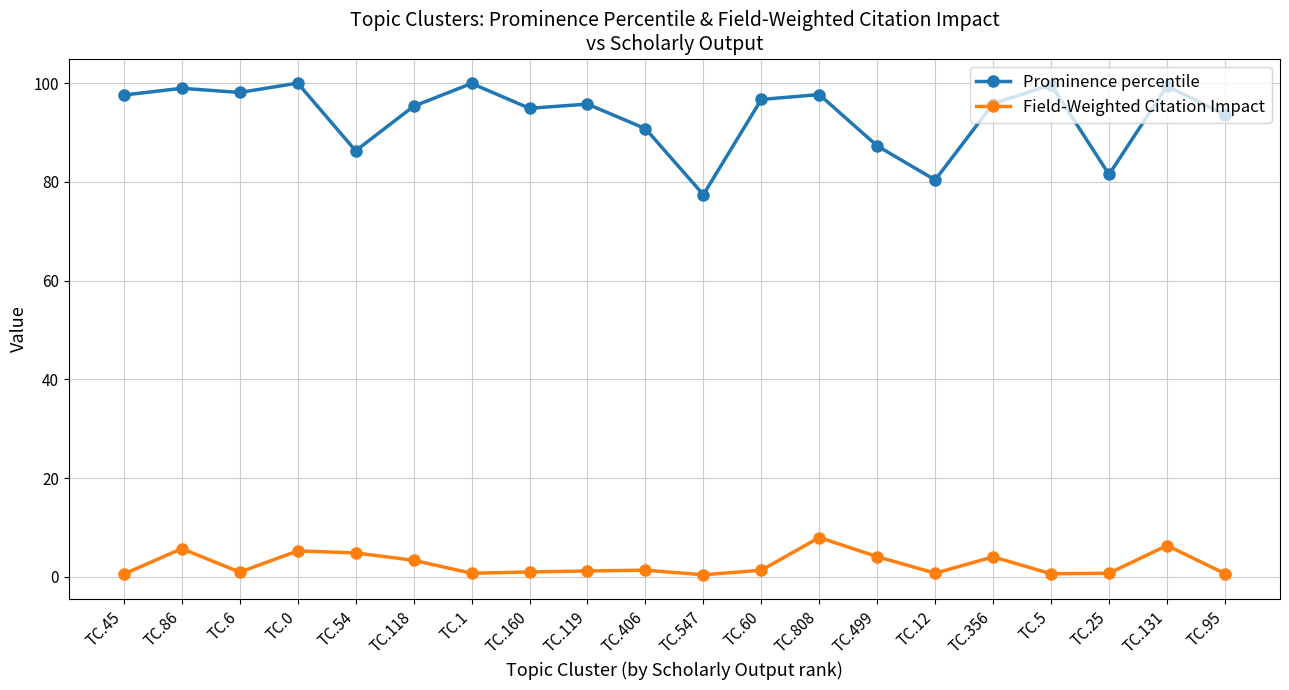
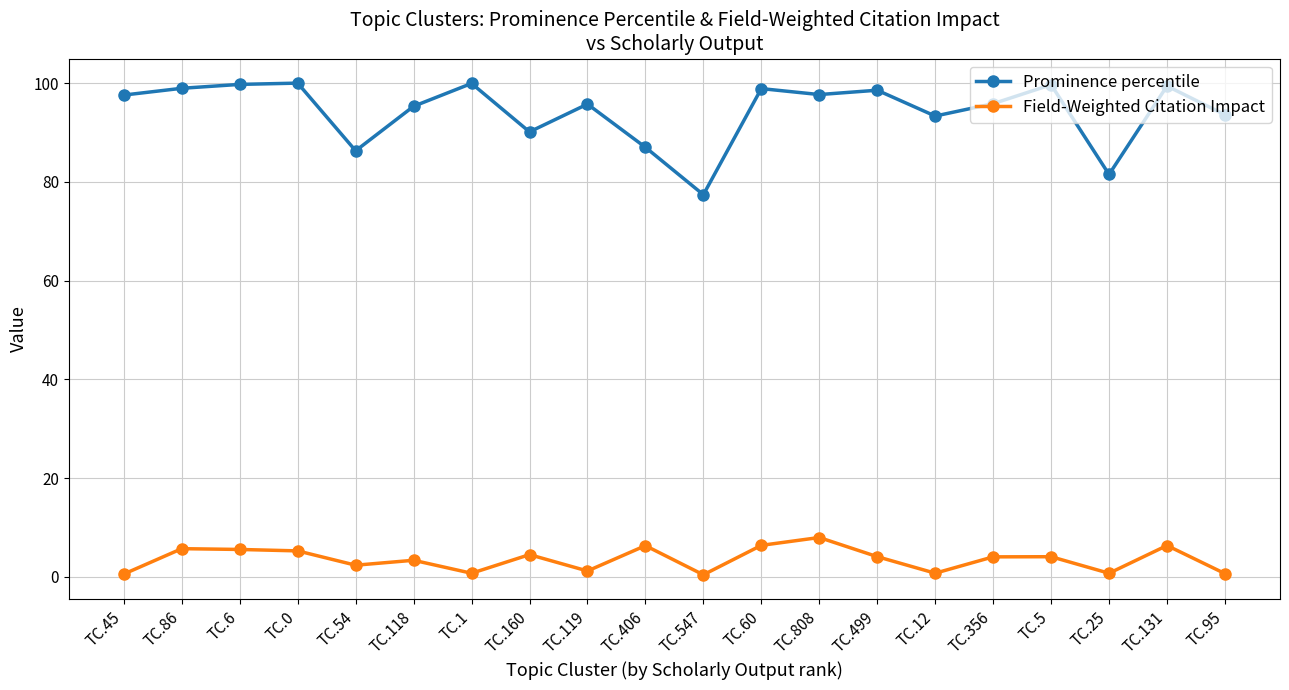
Prominence percentile, TC.6: 98 -> 100
Field-Weighted Citation Impact, TC.6: 1 -> 6
Field-Weighted Citation Impact, TC.54: 5 -> 2
Prominence percentile, TC.160: 95 -> 90
Field-Weighted Citation Impact, TC.160: 1 -> 4
Prominence percentile, TC.406: 91 -> 87
Field-Weighted Citation Impact, TC.406: 1 -> 6
Prominence percentile, TC.60: 97 -> 99
Field-Weighted Citation Impact, TC.60: 1 -> 6
Prominence percentile, TC.499: 87 -> 99
Prominence percentile, TC.12: 80 -> 93
Field-Weighted Citation Impact, TC.5: 1 -> 4
